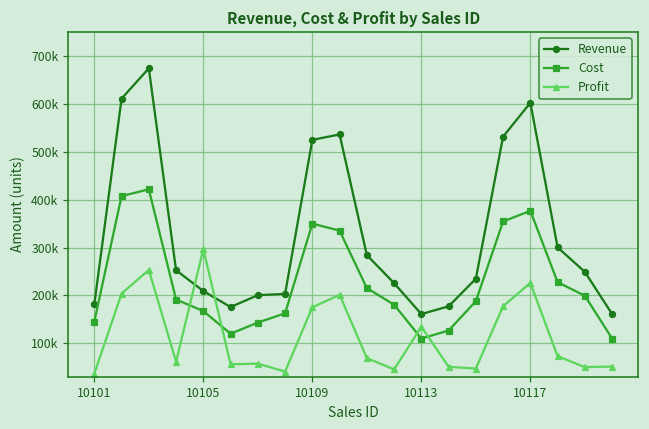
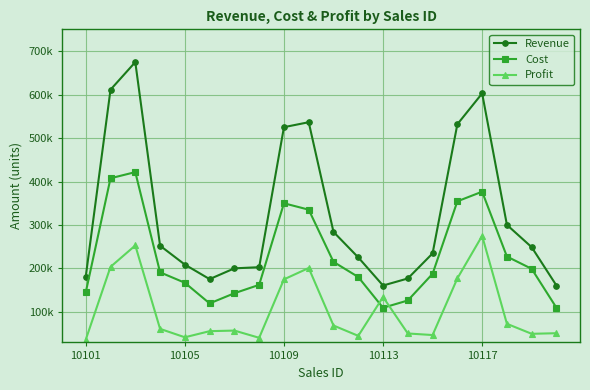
Profit, 10105: 300000 -> 40000
Profit, 10117: 230000 -> 280000
